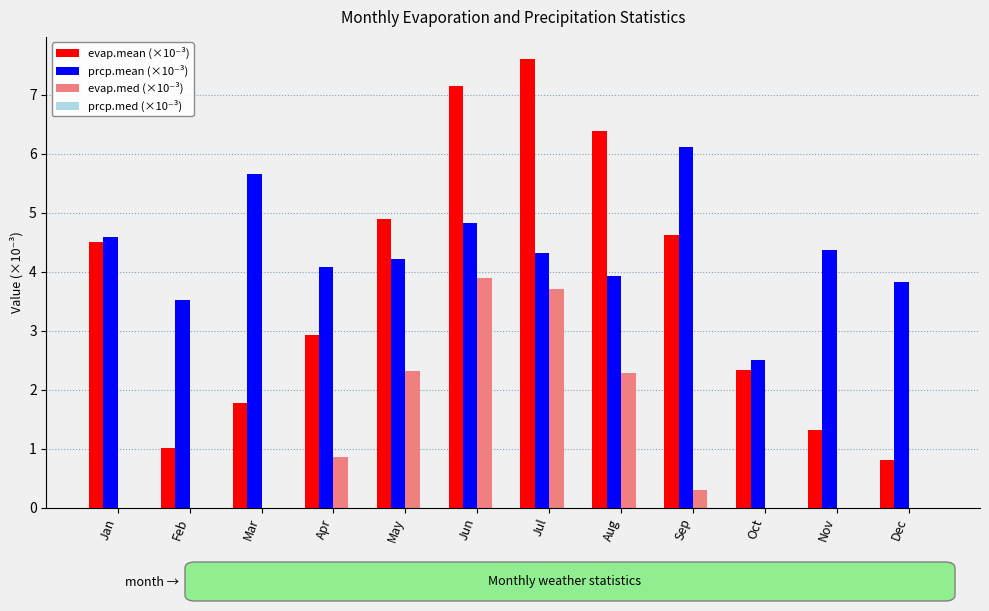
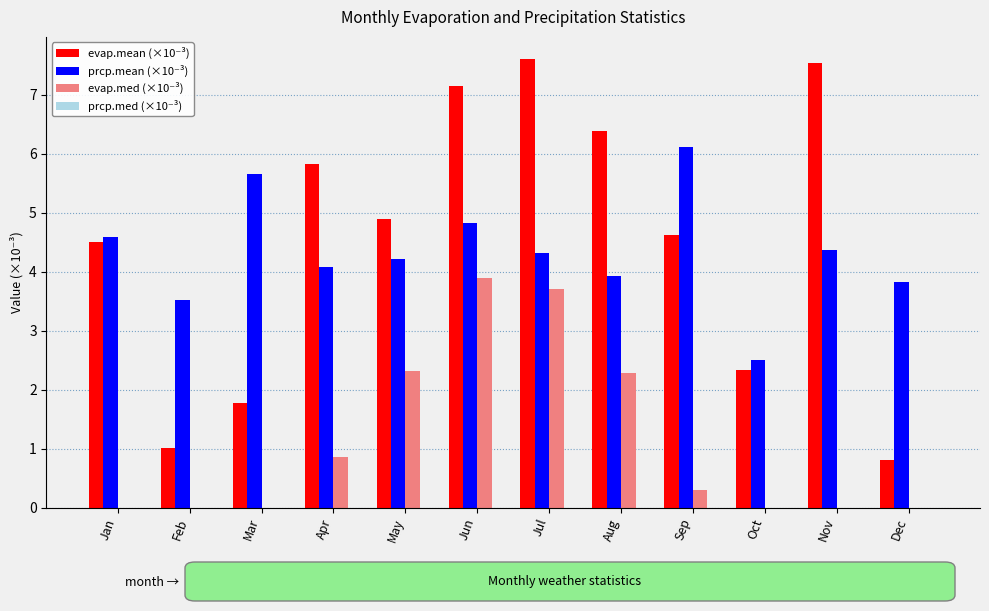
evap.mean (×10⁻³), Apr: 2.9 -> 5.8
evap.mean (×10⁻³), Nov: 1.3 -> 7.5
